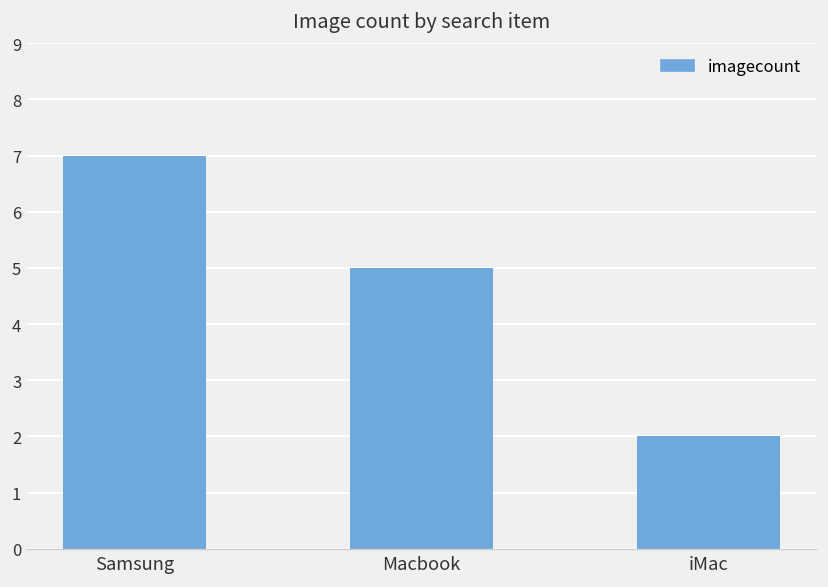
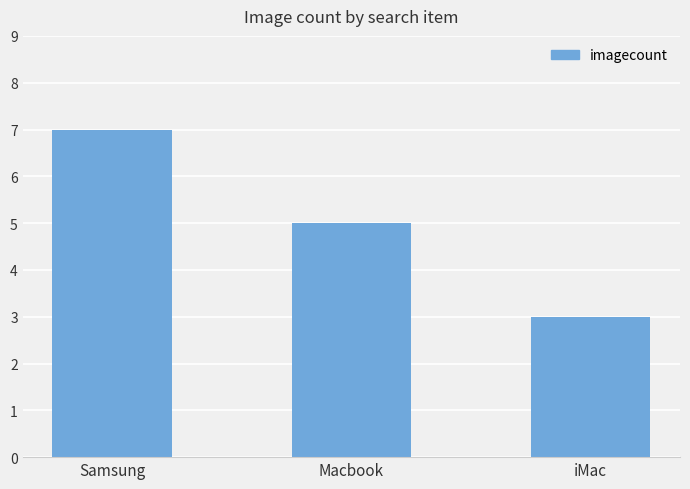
iMac: 2 -> 3
